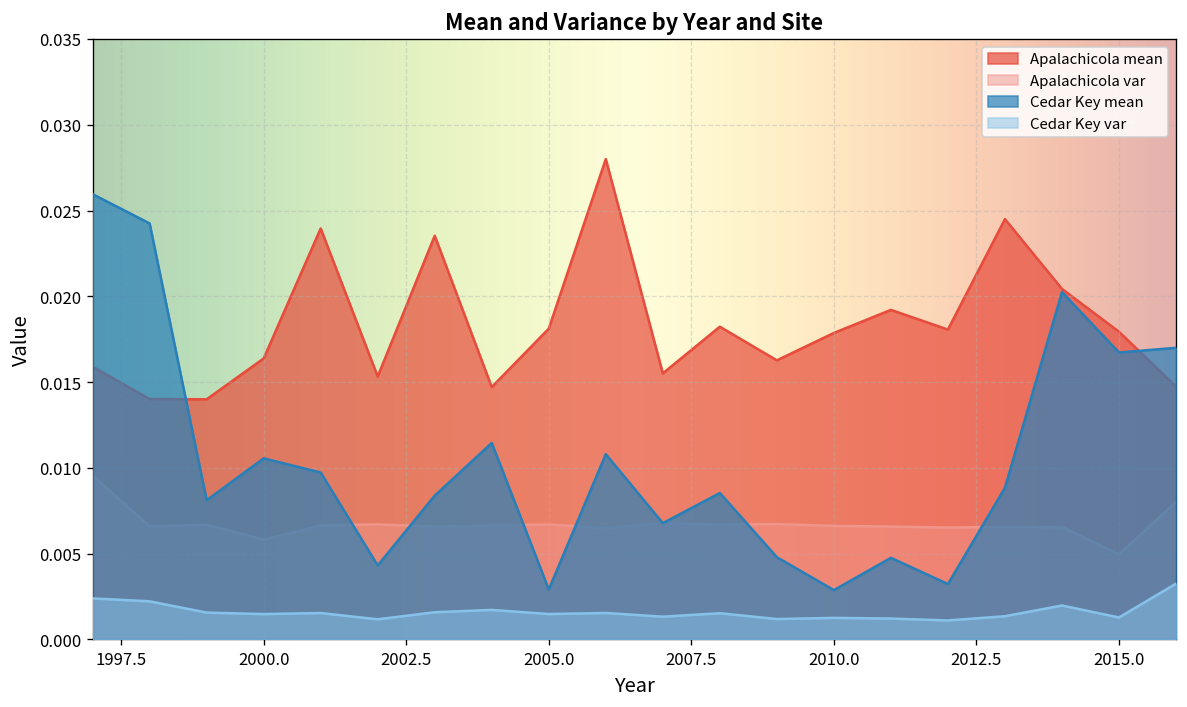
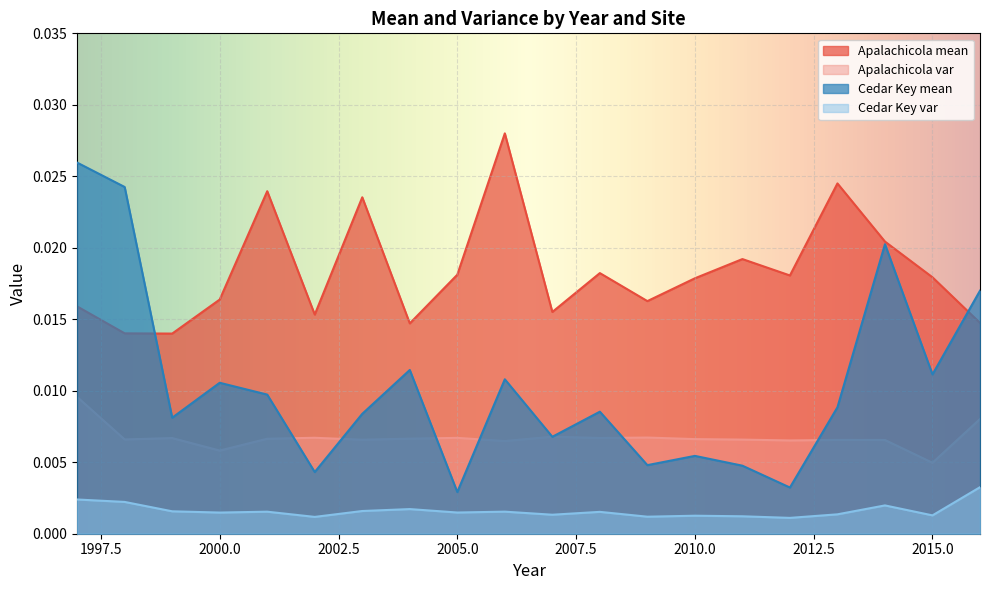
Cedar Key mean, 2010.0: 0.0029 -> 0.0054
Cedar Key mean, 2015.0: 0.0167 -> 0.0111
